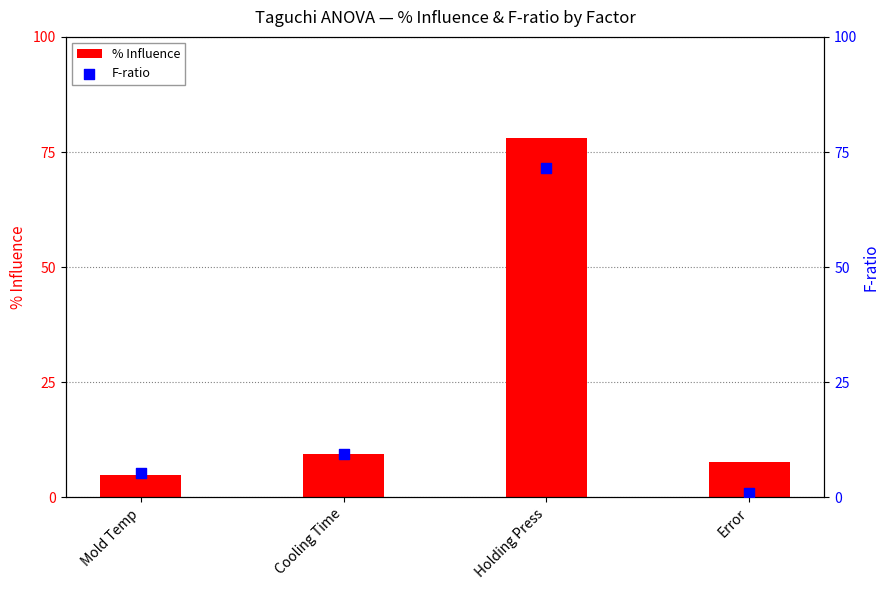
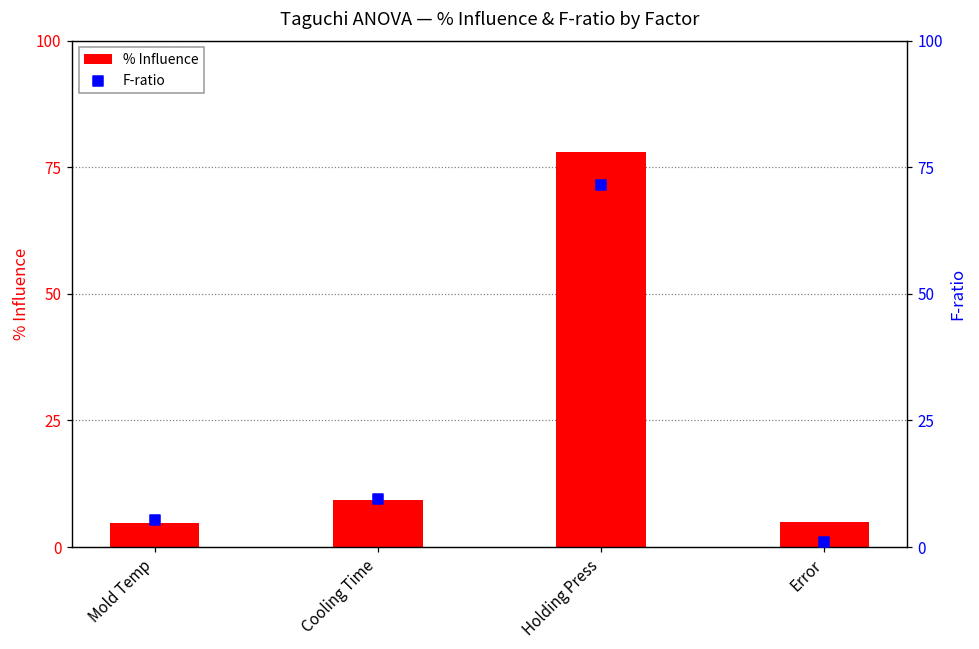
% Influence, Error: 8 -> 5
